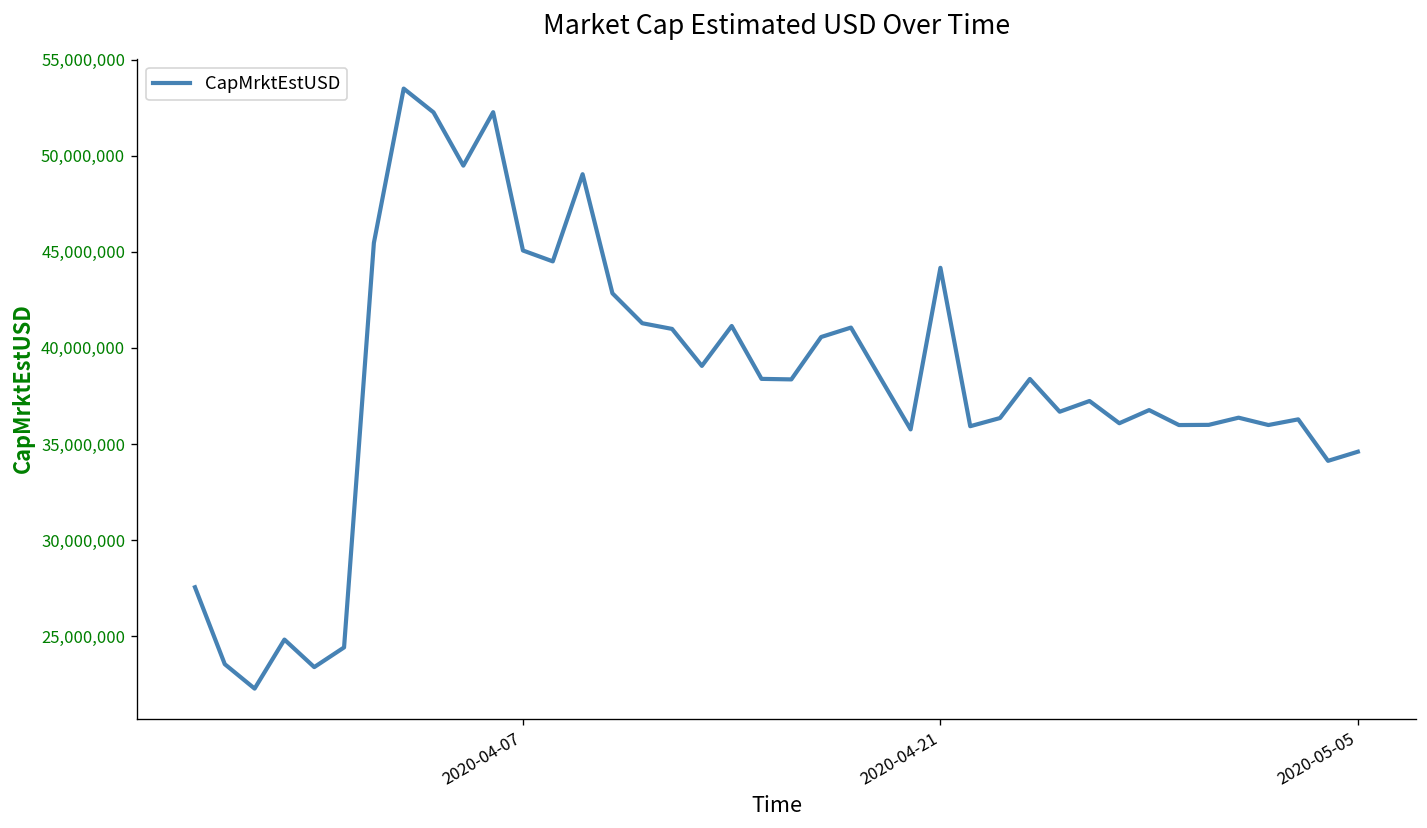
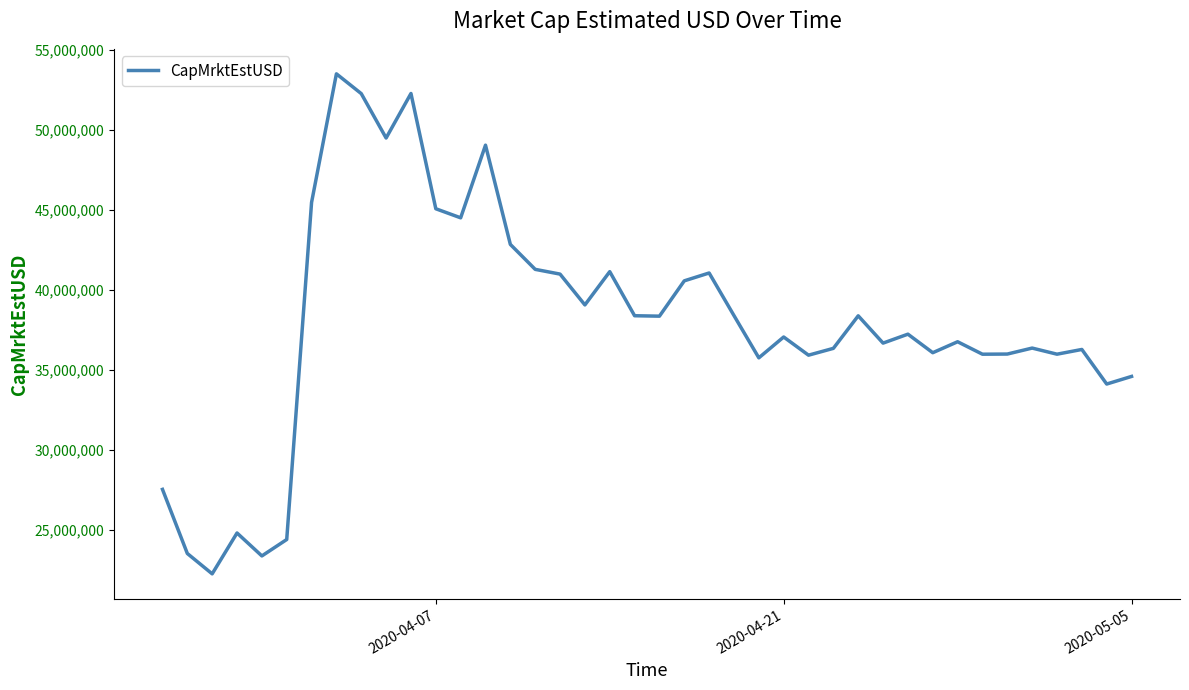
2020-04-21: 44,200,000 -> 37,100,000
